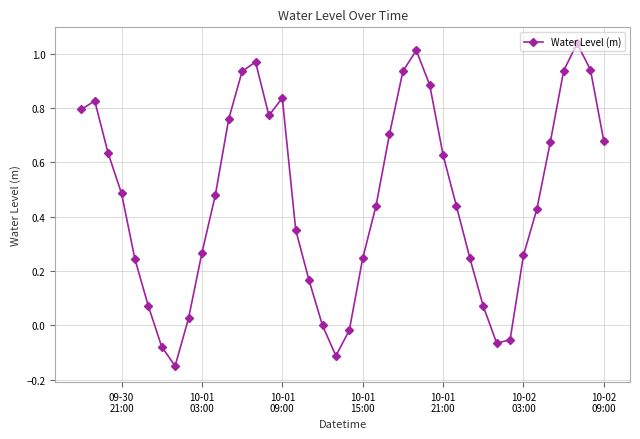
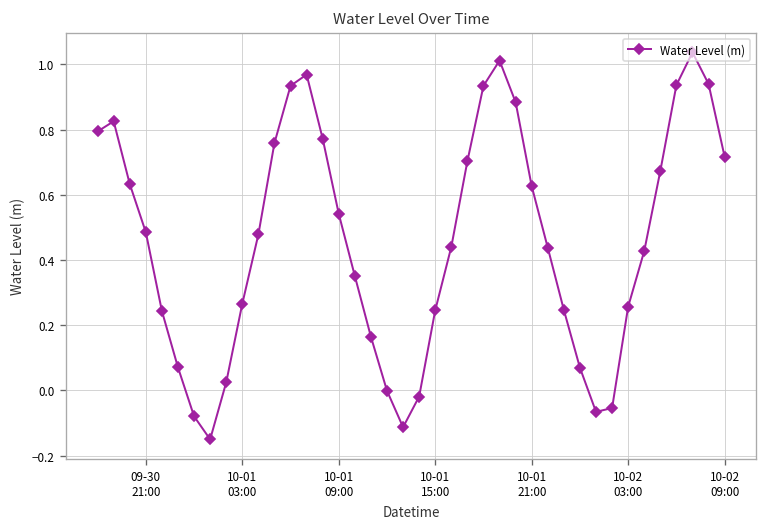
10-01 09:00: 0.84 -> 0.54
10-02 09:00: 0.68 -> 0.72
